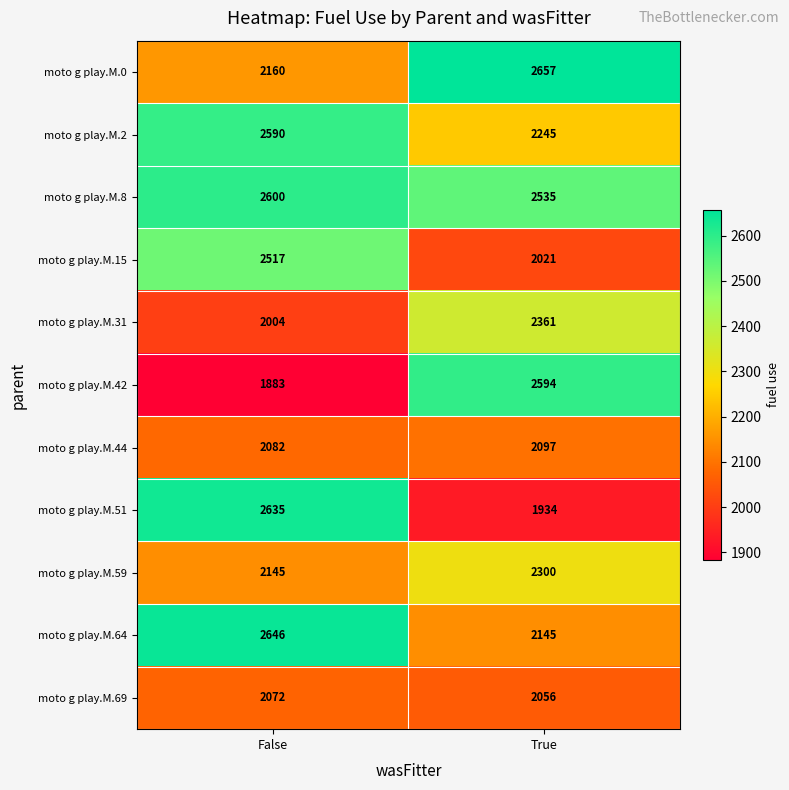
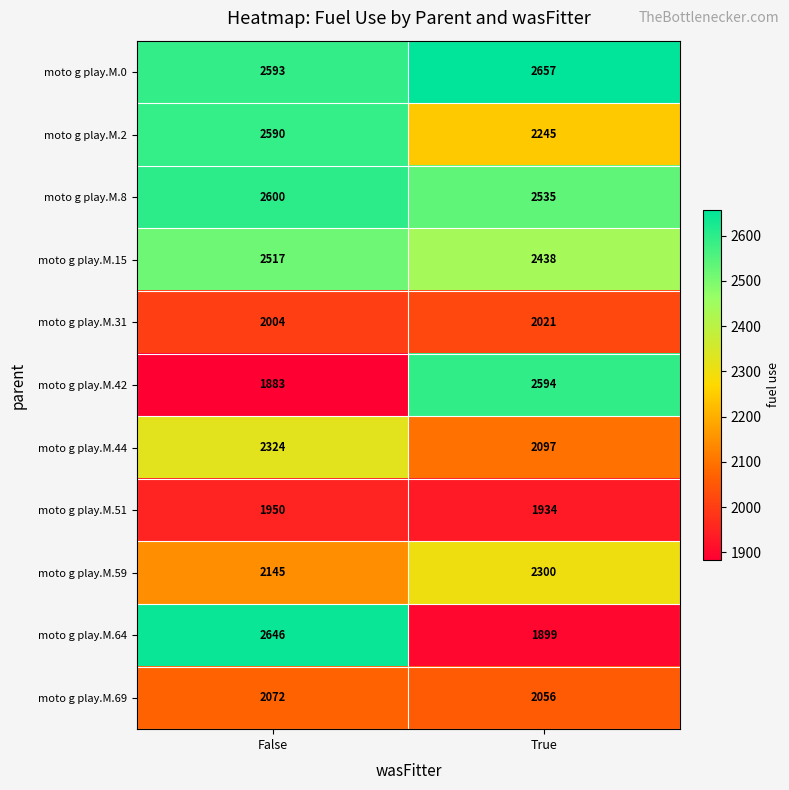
moto g play.M.0, False: 2160 -> 2593
moto g play.M.15, True: 2021 -> 2438
moto g play.M.31, True: 2361 -> 2021
moto g play.M.44, False: 2082 -> 2324
moto g play.M.51, False: 2635 -> 1950
moto g play.M.64, True: 2145 -> 1899
